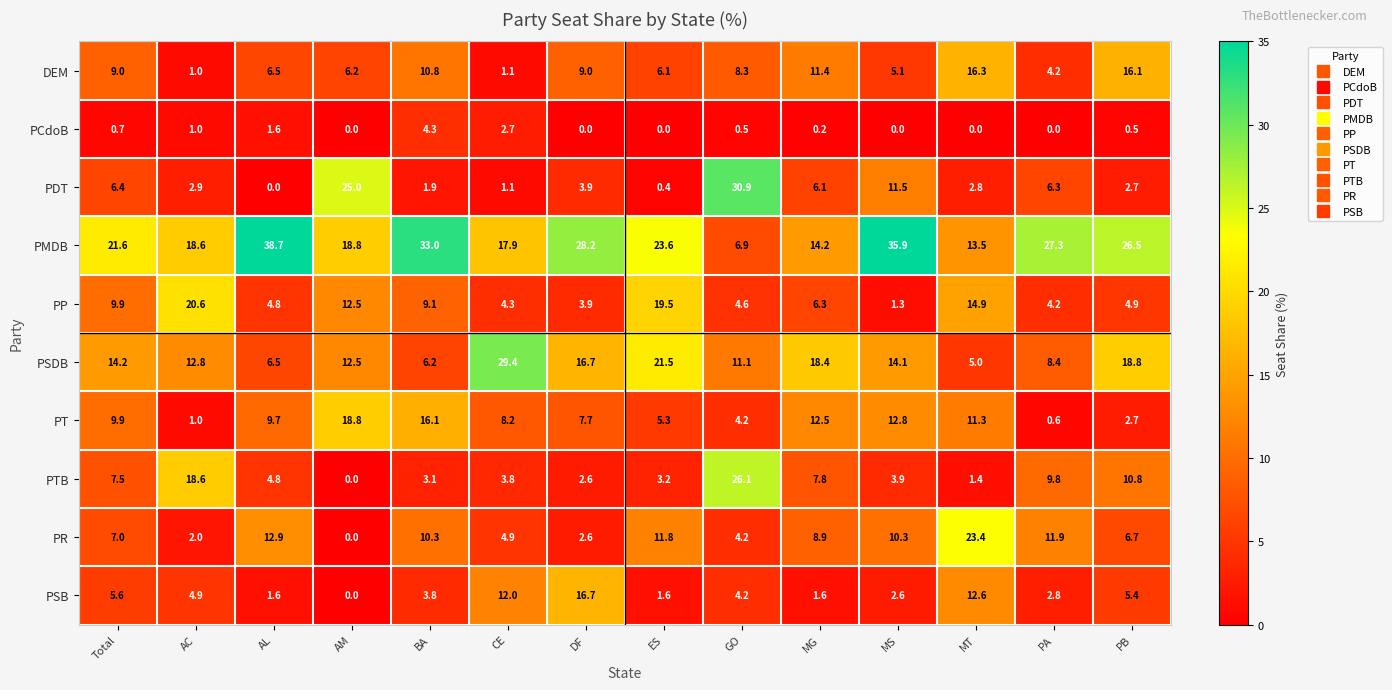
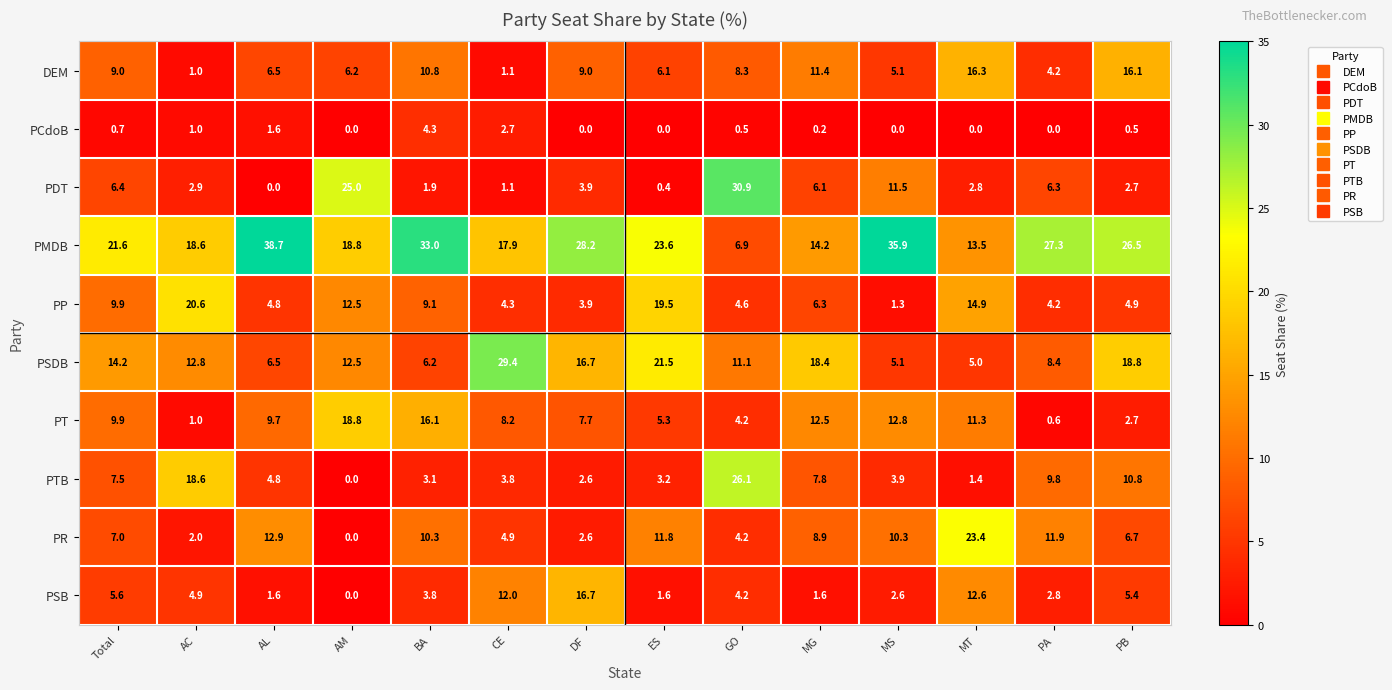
PSDB, MS: 14.1 -> 5.1
